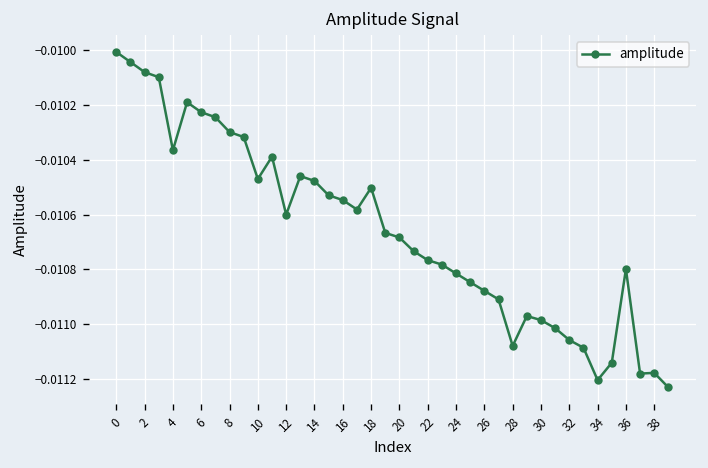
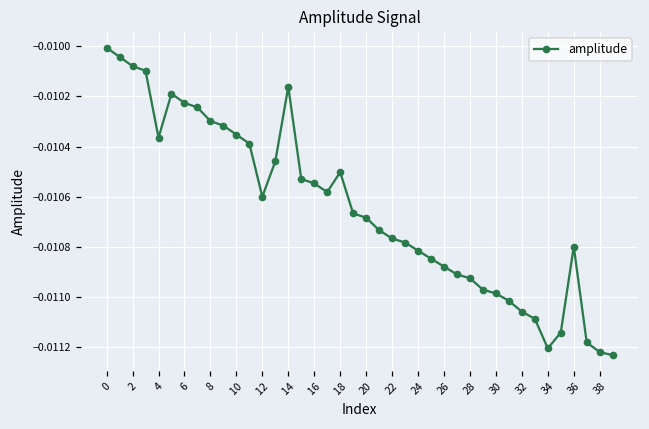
10: -0.01047 -> -0.01035
14: -0.01048 -> -0.01016
28: -0.01108 -> -0.01092
38: -0.01118 -> -0.01122
